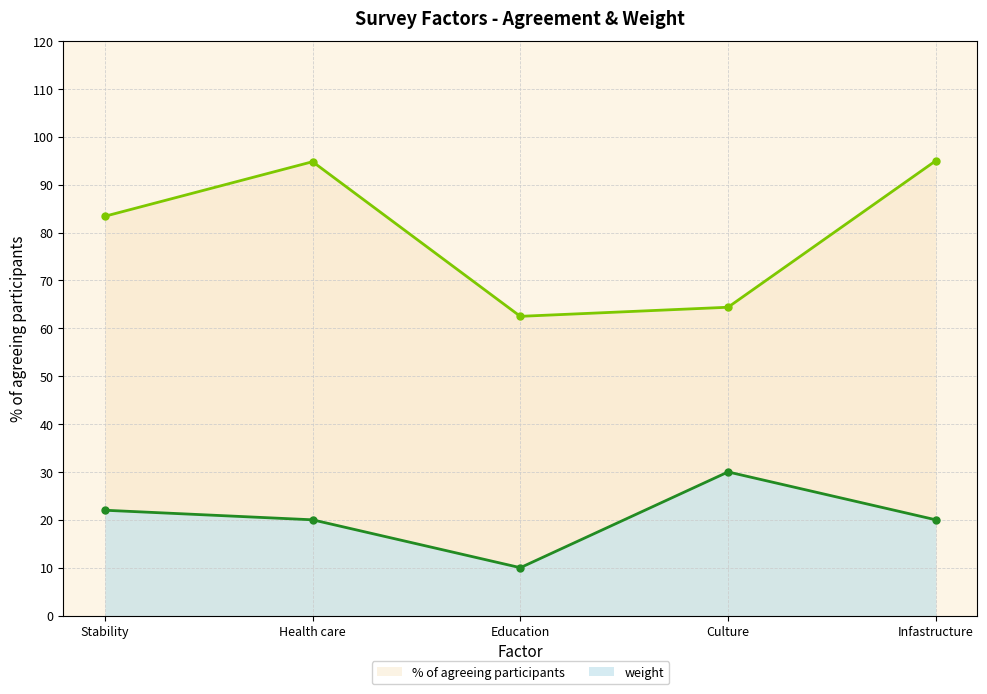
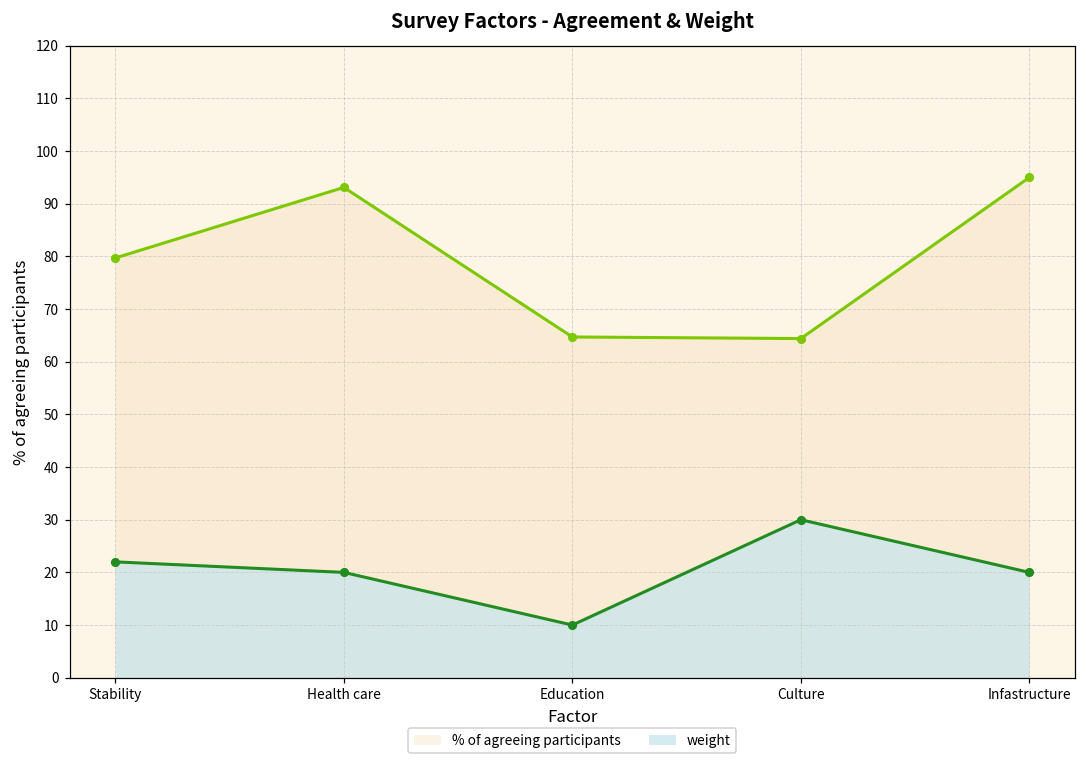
% of agreeing participants, Stability: 83 -> 80
% of agreeing participants, Health care: 95 -> 93
% of agreeing participants, Education: 63 -> 65
